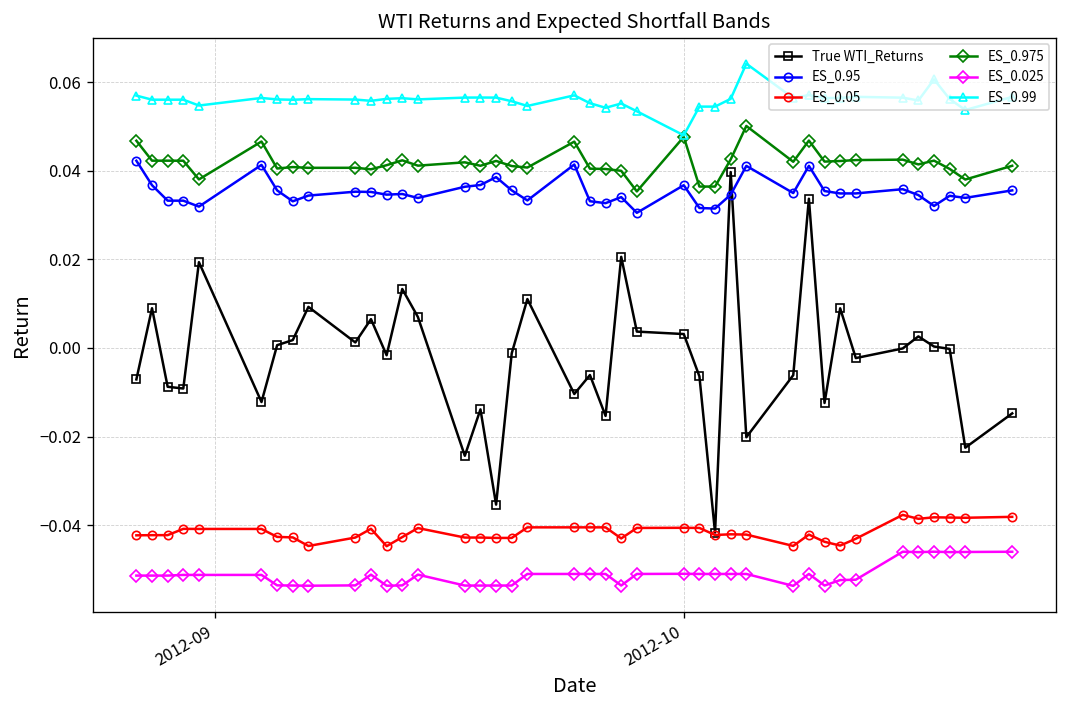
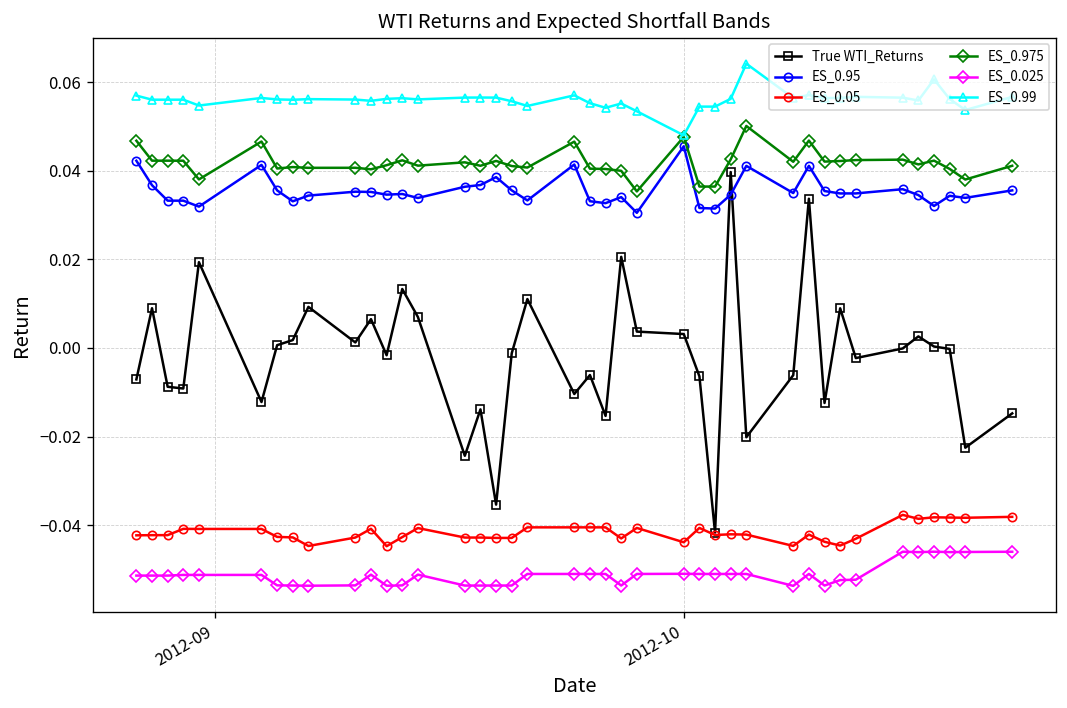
ES_0.95, 2012-10: 0.037 -> 0.046
ES_0.05, 2012-10: -0.041 -> -0.044
